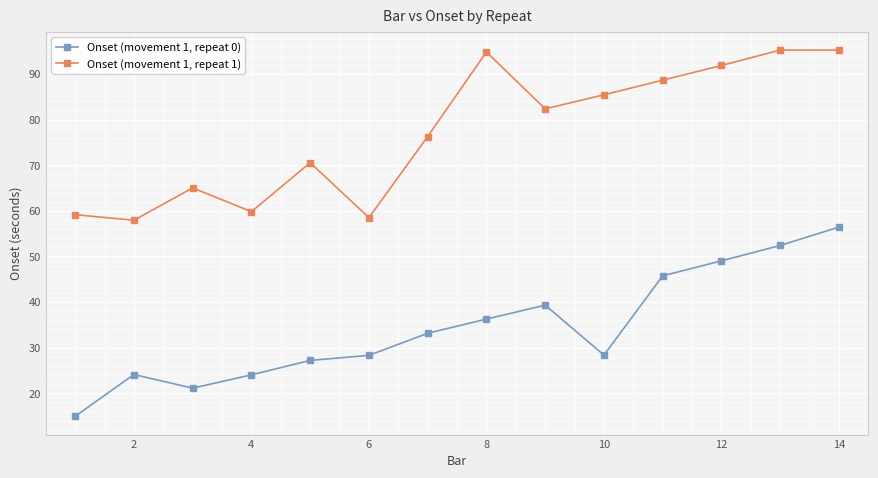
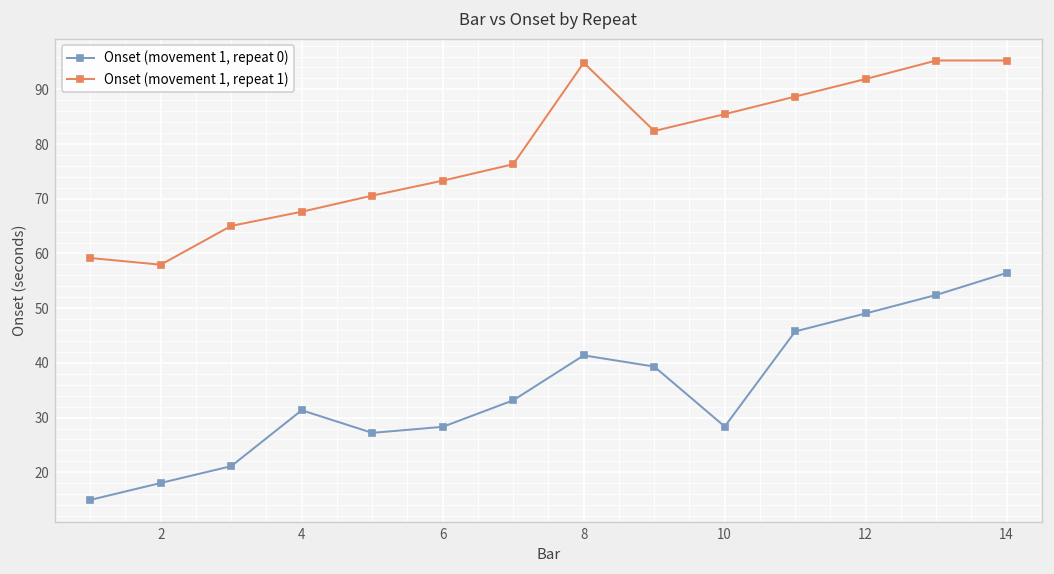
Onset (movement 1, repeat 0), 2: 24 -> 18
Onset (movement 1, repeat 0), 4: 24 -> 31
Onset (movement 1, repeat 1), 4: 60 -> 68
Onset (movement 1, repeat 1), 6: 59 -> 73
Onset (movement 1, repeat 0), 8: 36 -> 41
